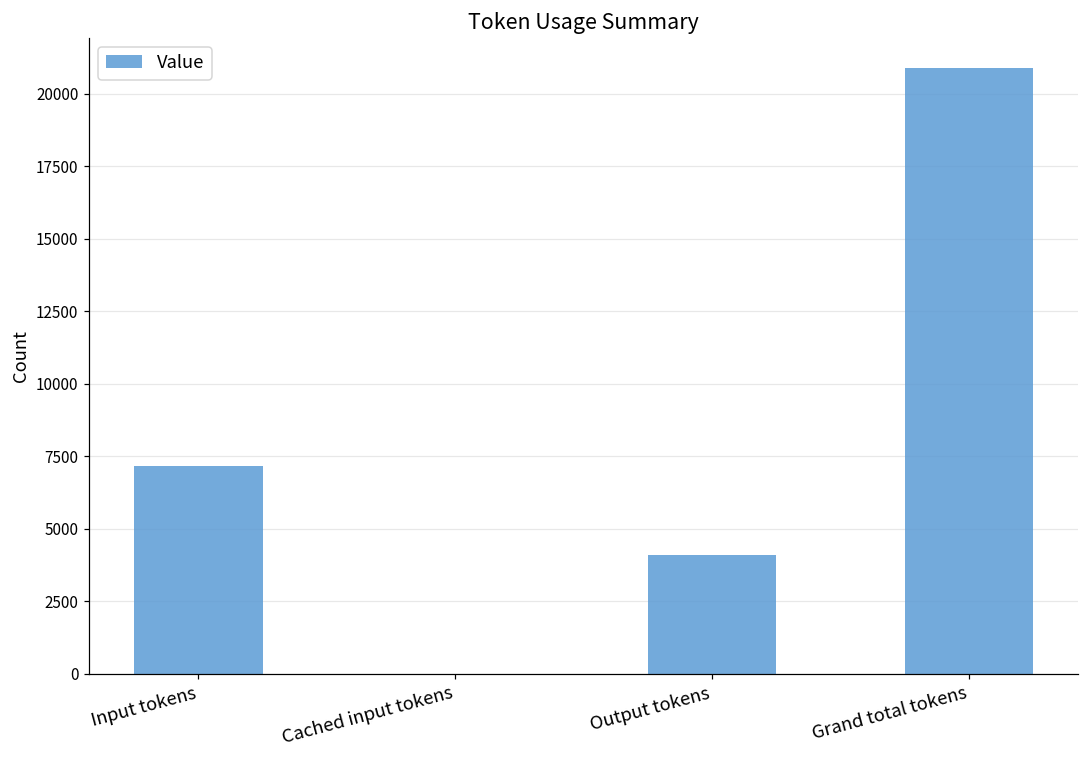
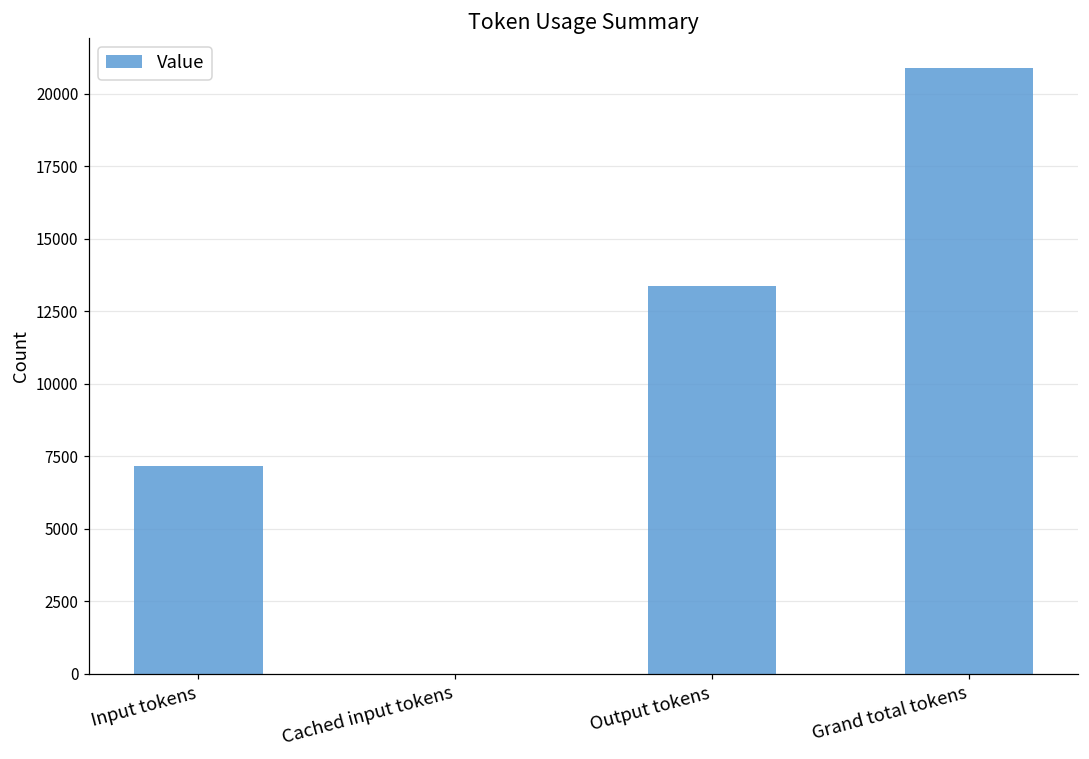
Output tokens: 4100 -> 13400
